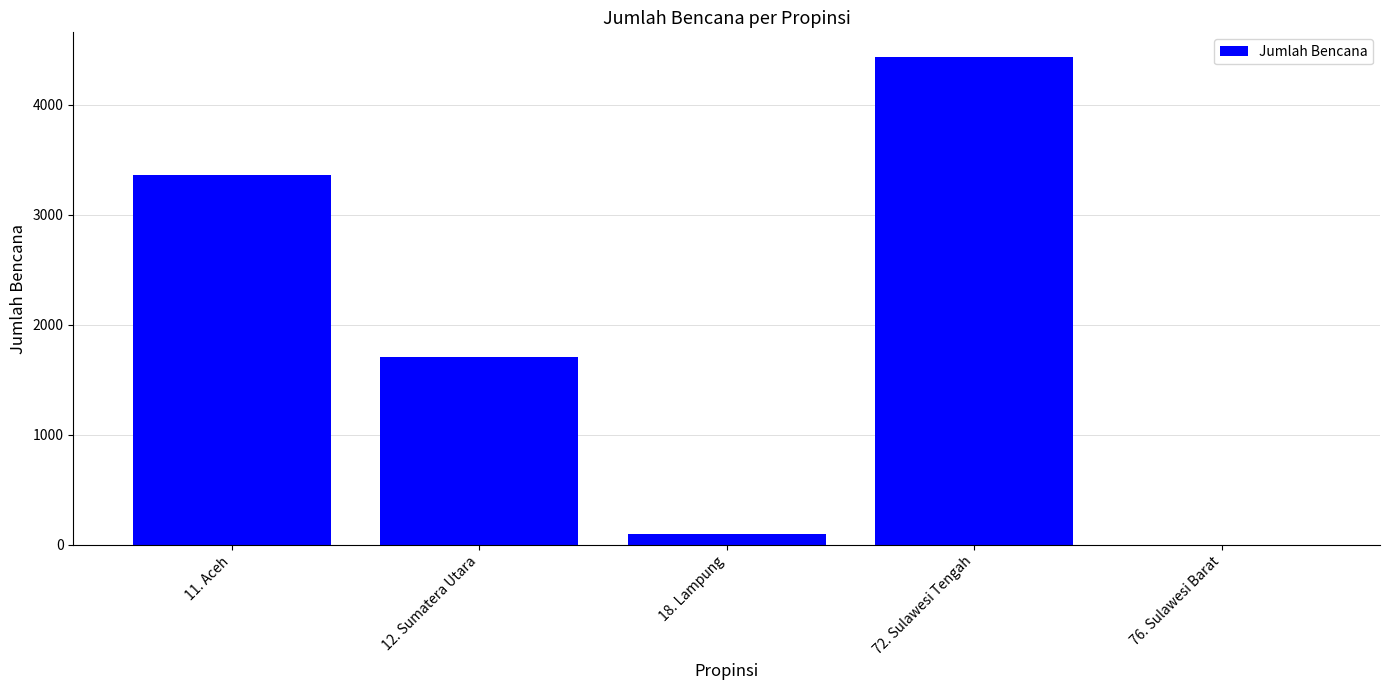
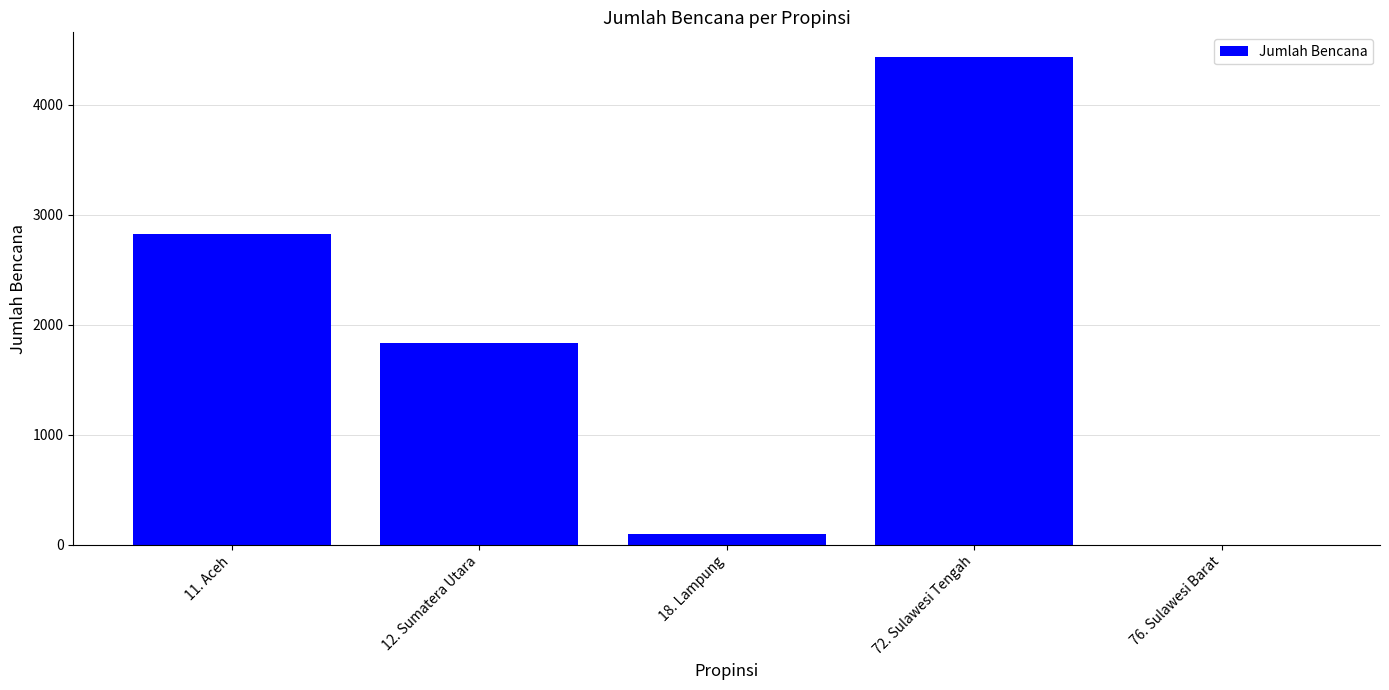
11. Aceh: 3360 -> 2830
12. Sumatera Utara: 1710 -> 1830
